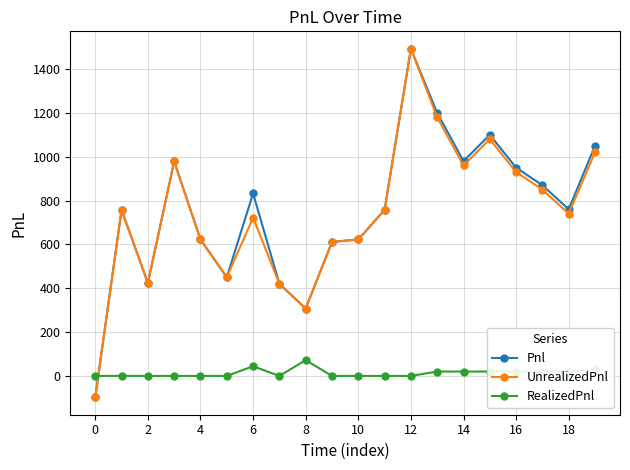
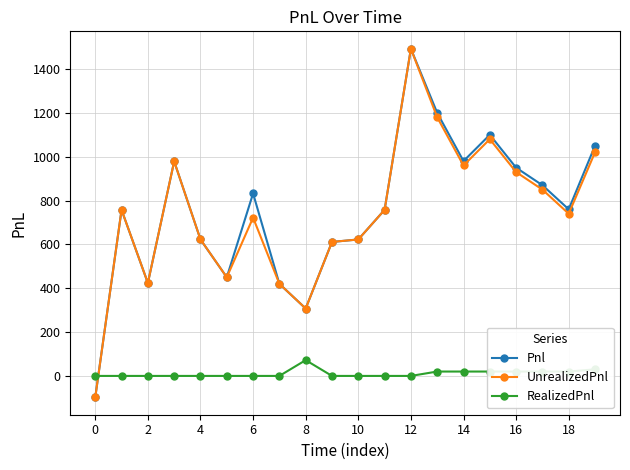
RealizedPnl, 6: 40 -> 0
